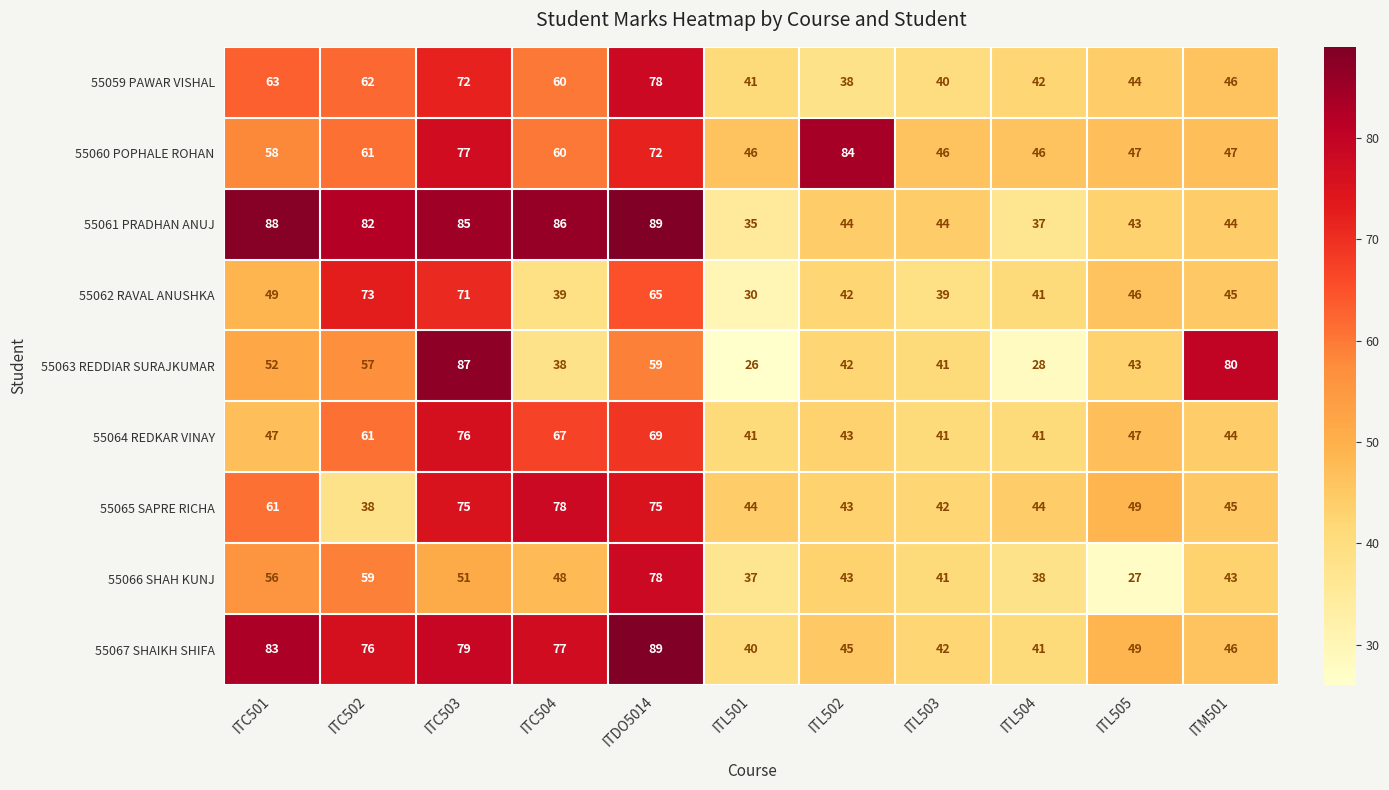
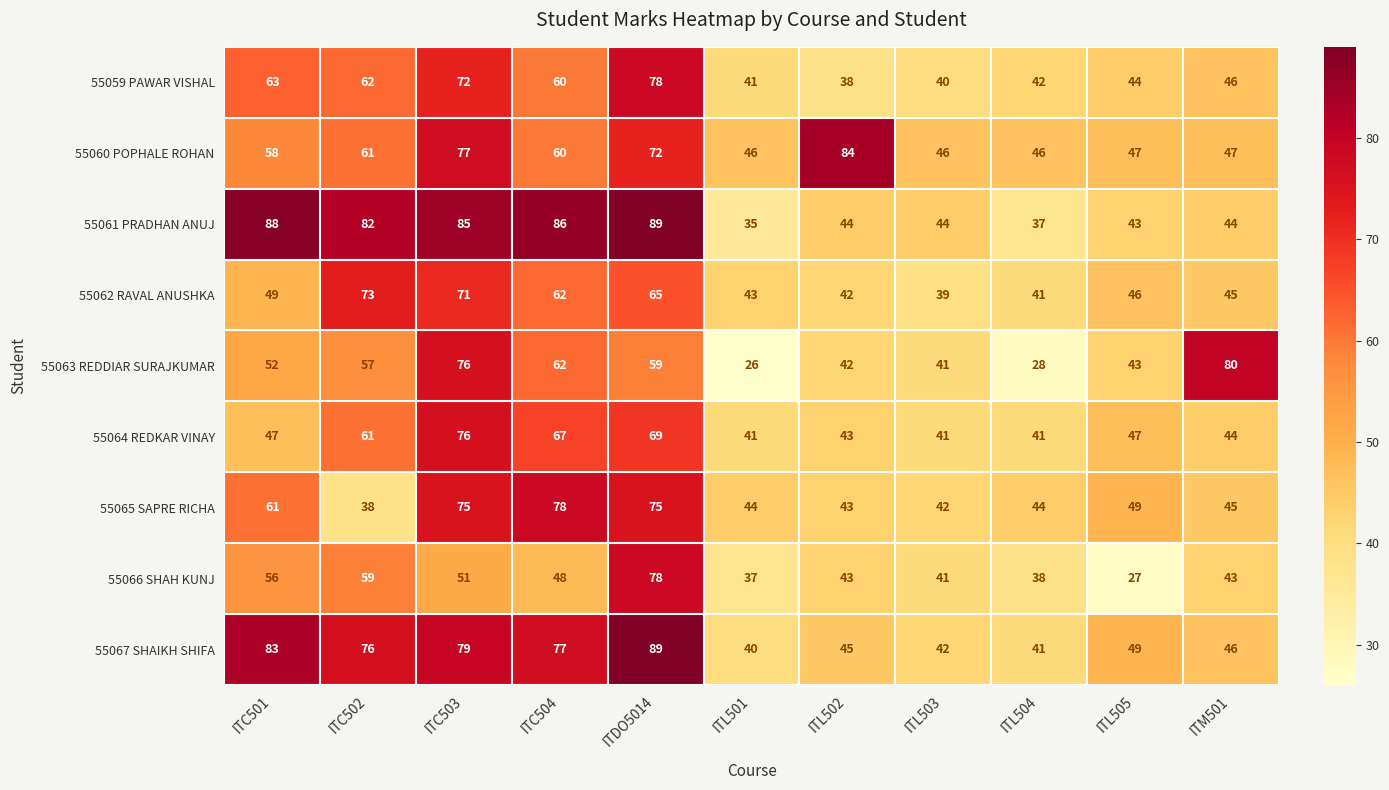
55062 RAVAL ANUSHKA, ITC504: 39 -> 62
55062 RAVAL ANUSHKA, ITL501: 30 -> 43
55063 REDDIAR SURAJKUMAR, ITC503: 87 -> 76
55063 REDDIAR SURAJKUMAR, ITC504: 38 -> 62
